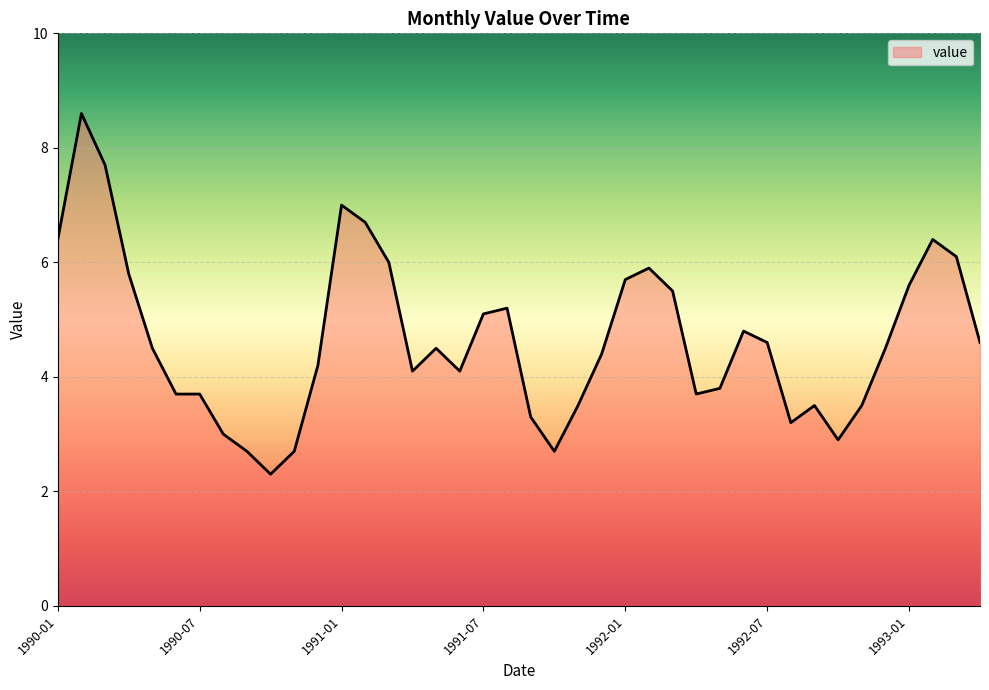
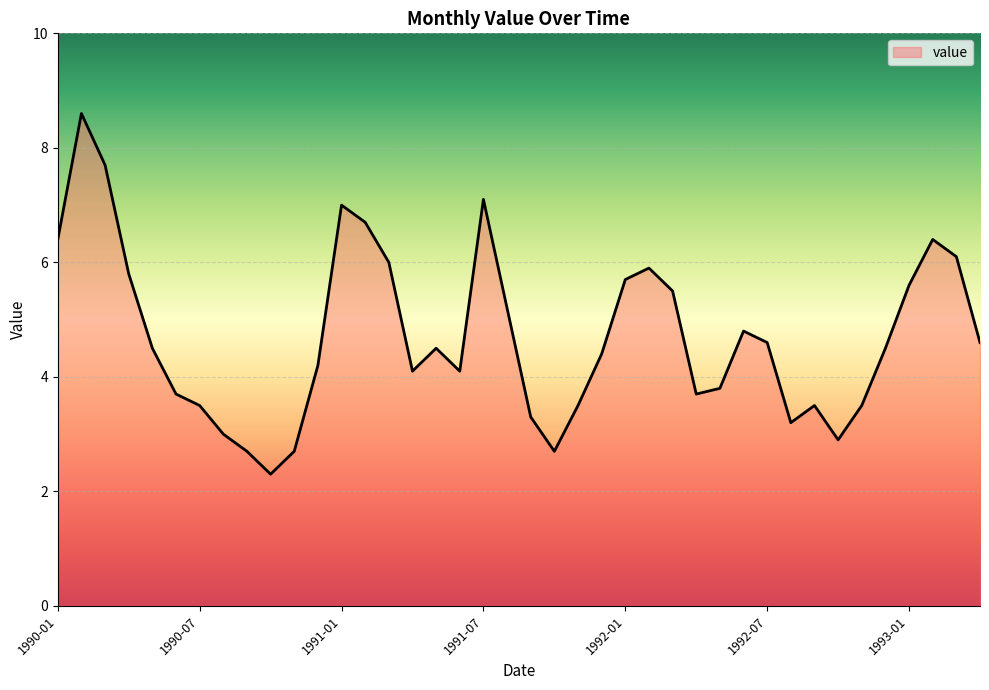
1990-07: 3.7 -> 3.5
1991-07: 5.1 -> 7.1
